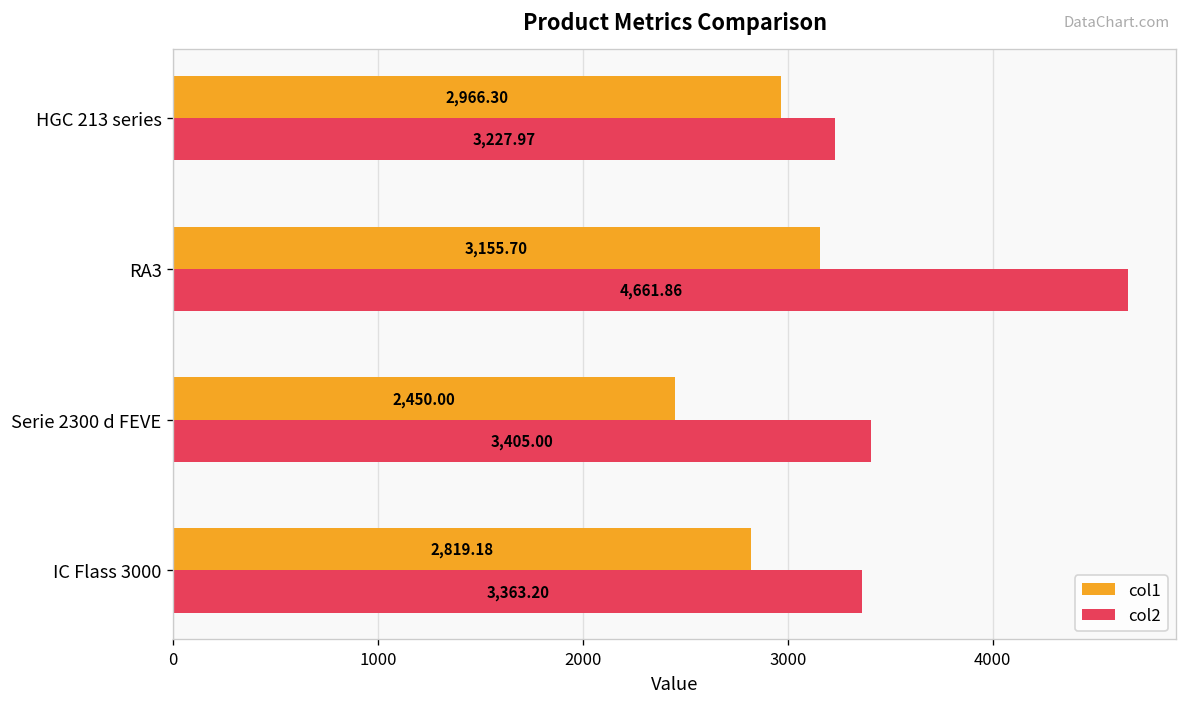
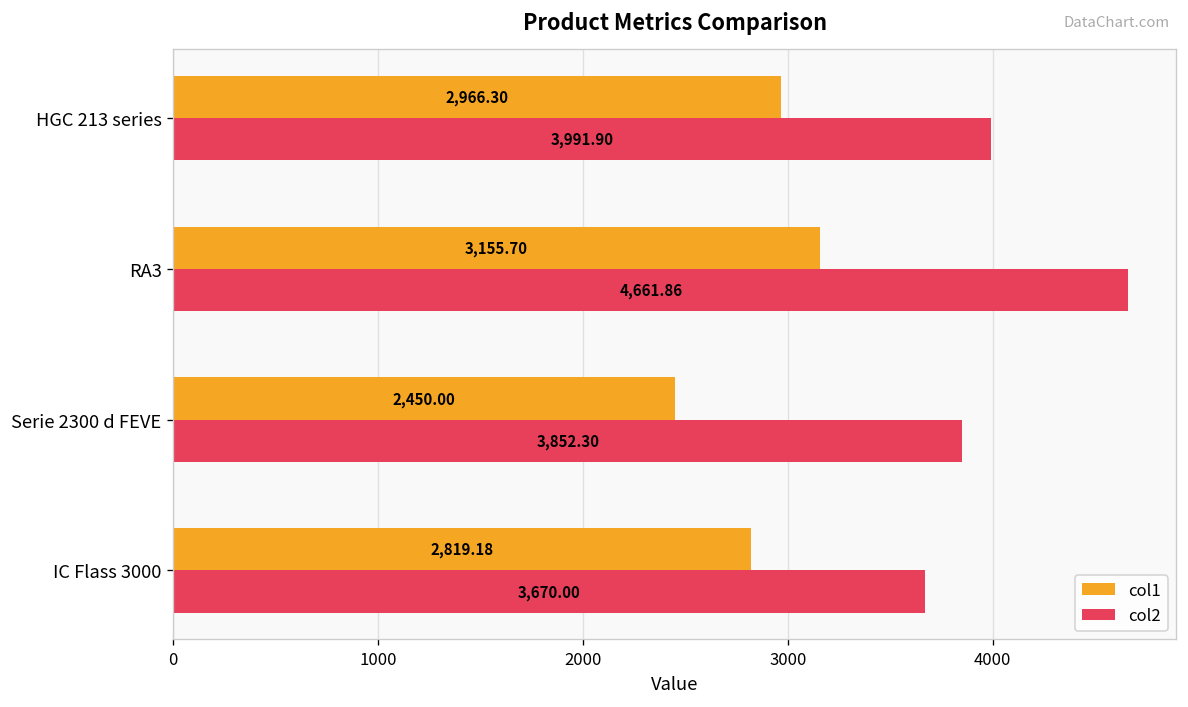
col2, HGC 213 series: 3,227.97 -> 3,991.90
col2, Serie 2300 d FEVE: 3,405.00 -> 3,852.30
col2, IC Flass 3000: 3,363.20 -> 3,670.00
